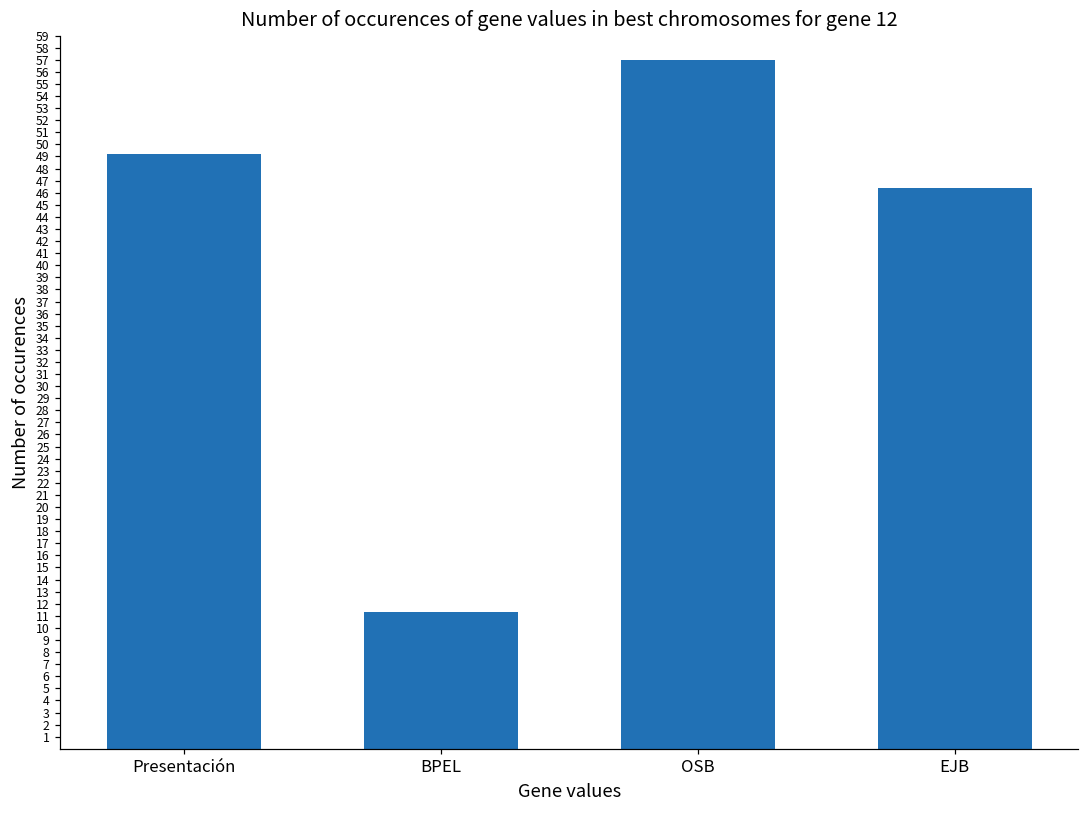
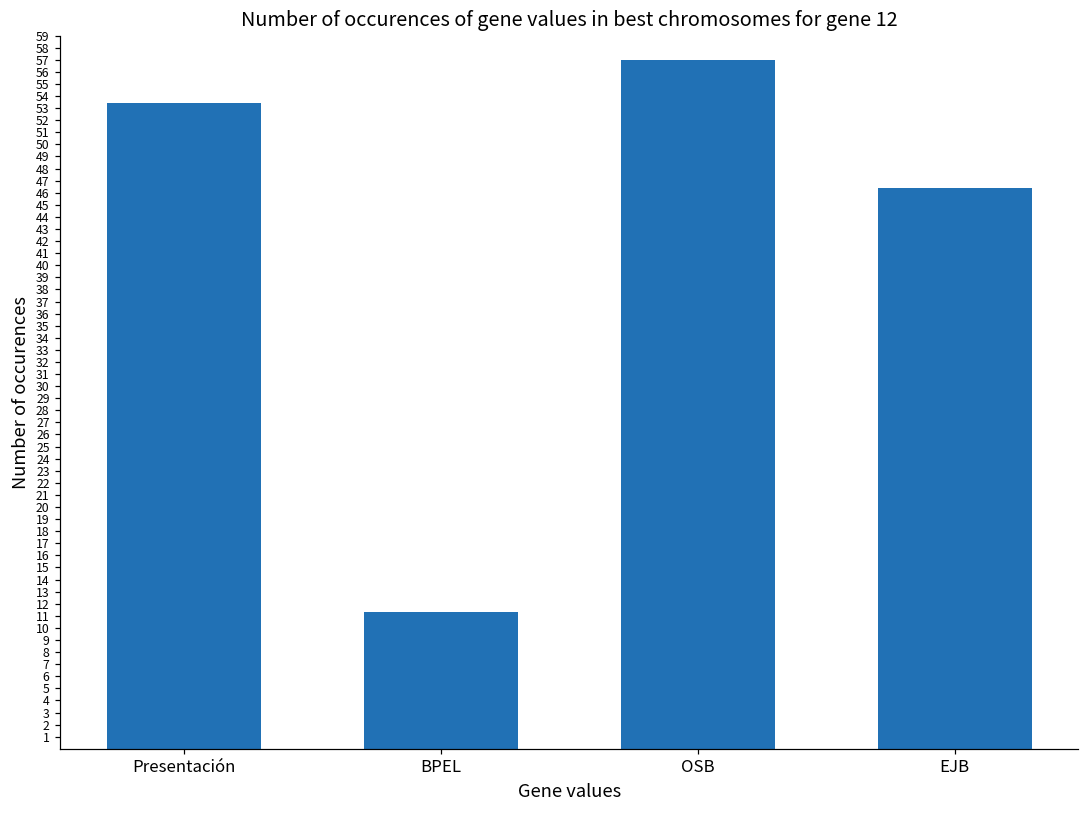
Presentación: 49.2 -> 53.4
